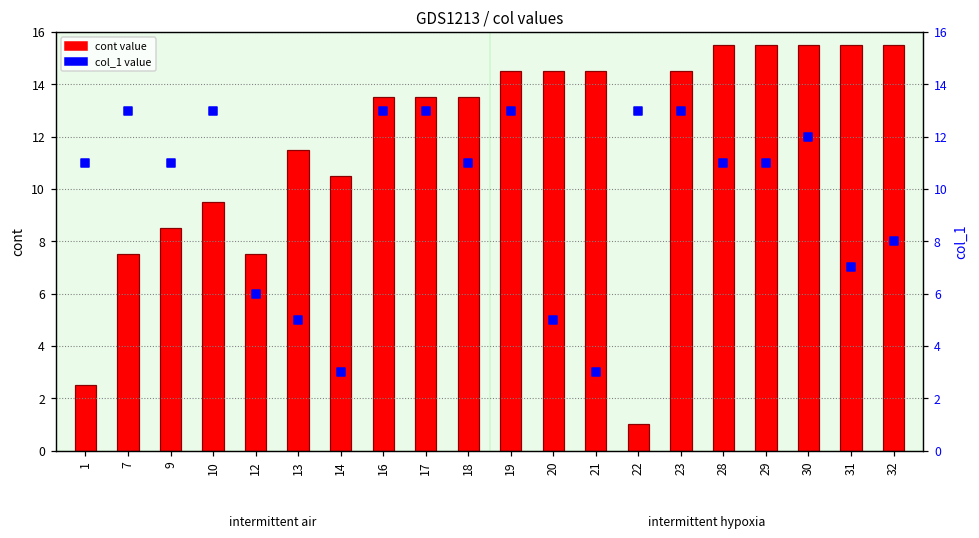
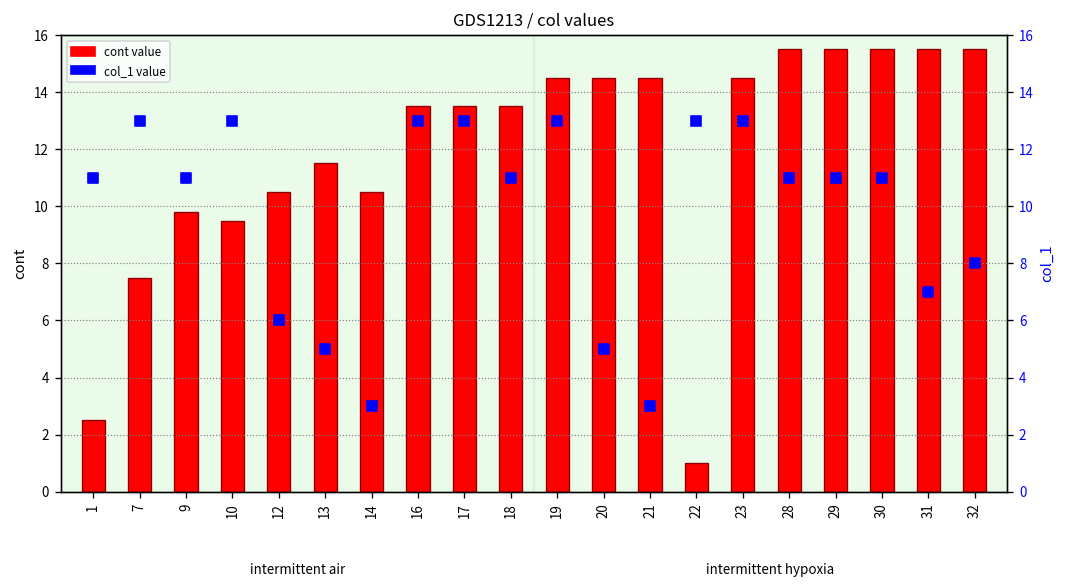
cont value, 9: 8.5 -> 9.8
cont value, 12: 7.5 -> 10.5
col_1 value, 30: 12 -> 11
